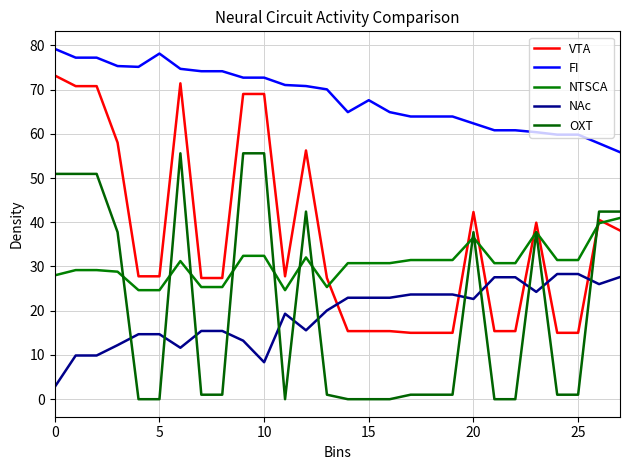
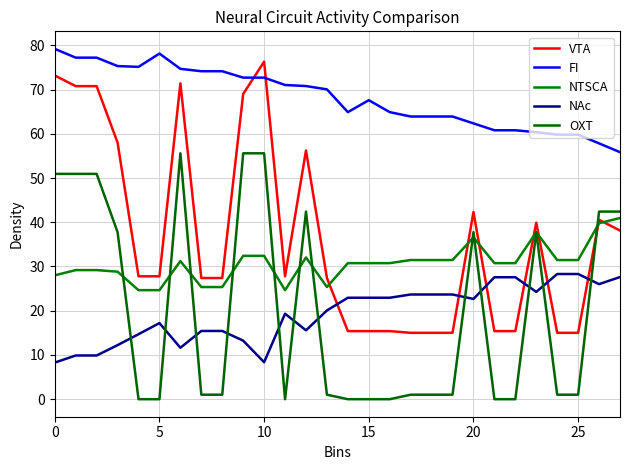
NAc, 0: 3 -> 8
NAc, 5: 15 -> 17
VTA, 10: 69 -> 76
